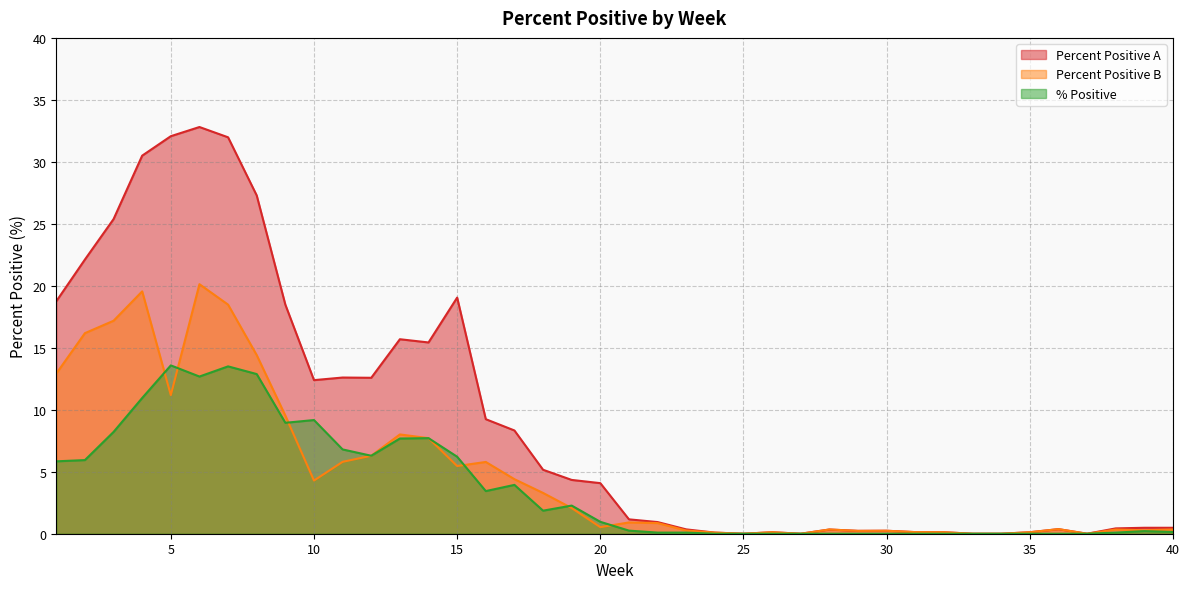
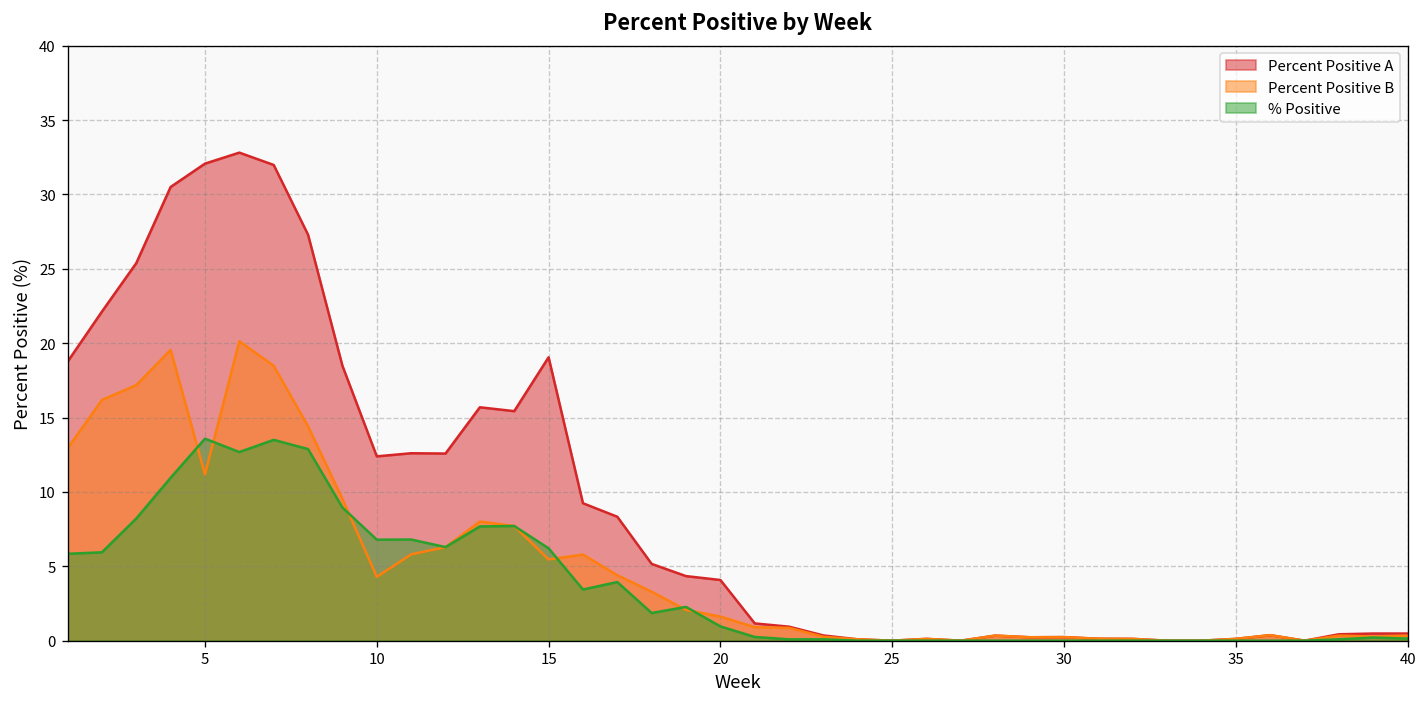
% Positive, 10: 9.2 -> 6.8
Percent Positive B, 20: 0.5 -> 1.6
